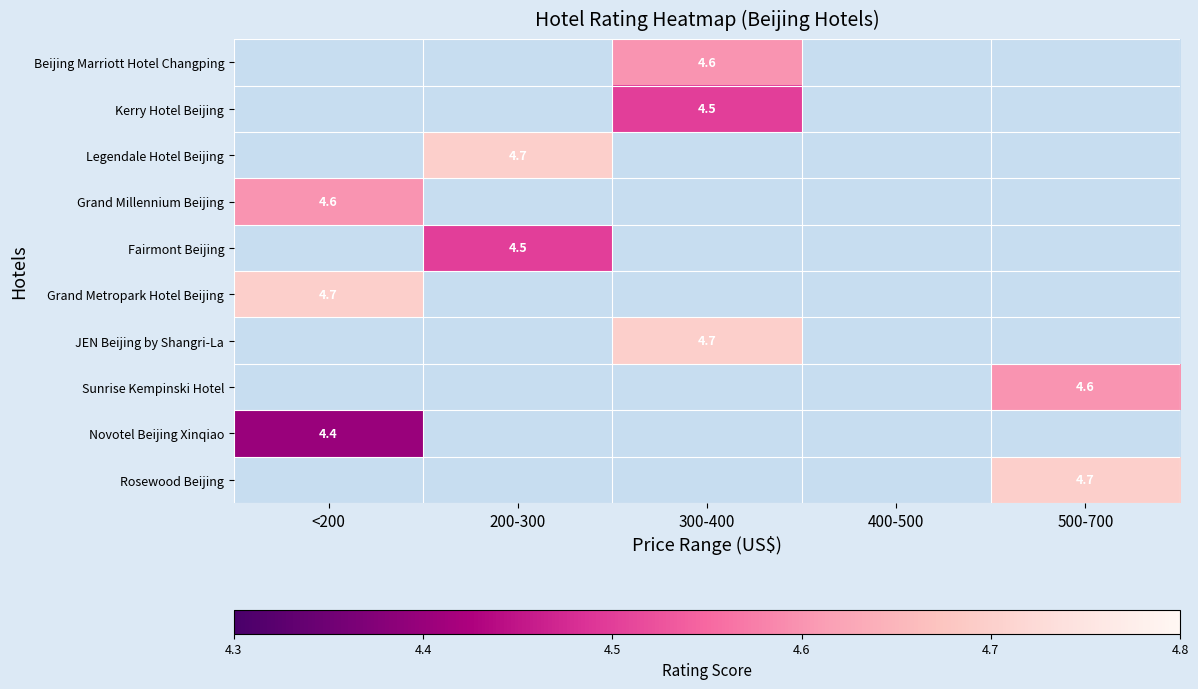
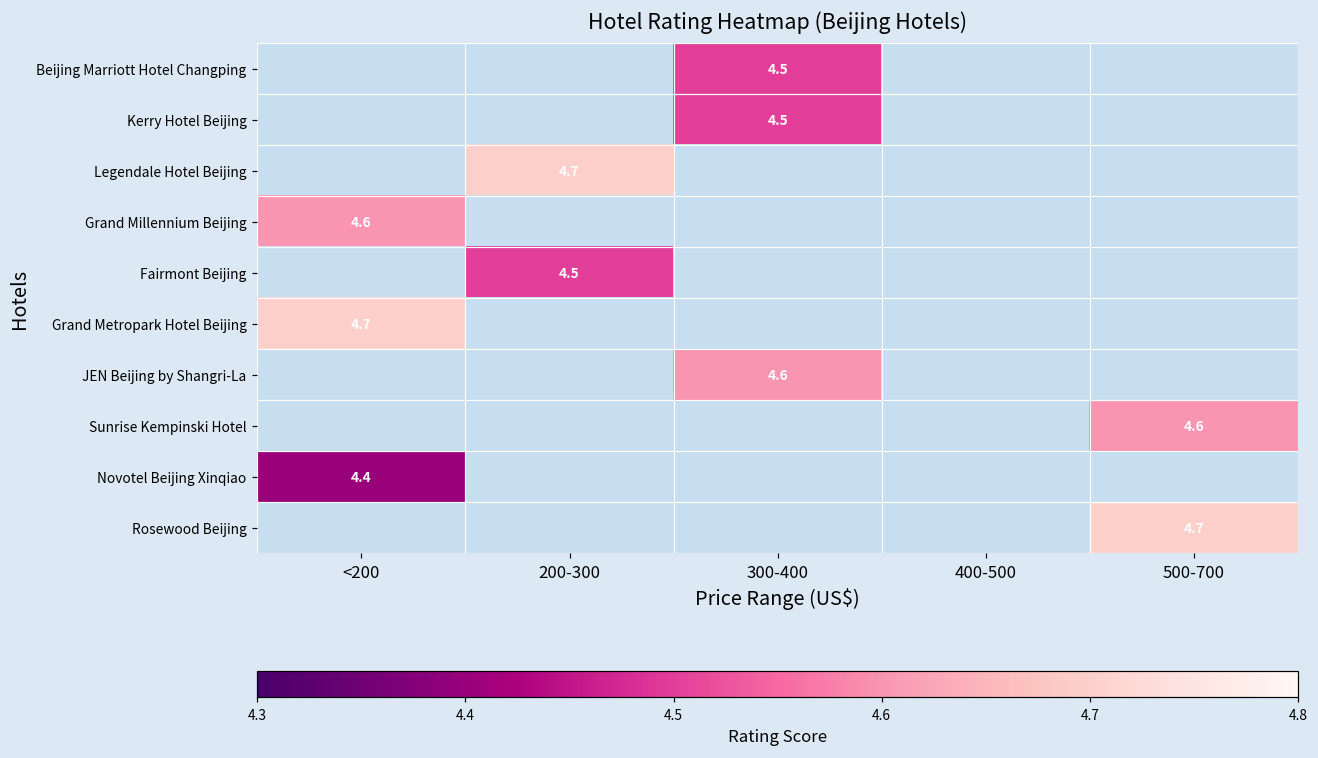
Beijing Marriott Hotel Changping, 300-400: 4.6 -> 4.5
JEN Beijing by Shangri-La, 300-400: 4.7 -> 4.6
